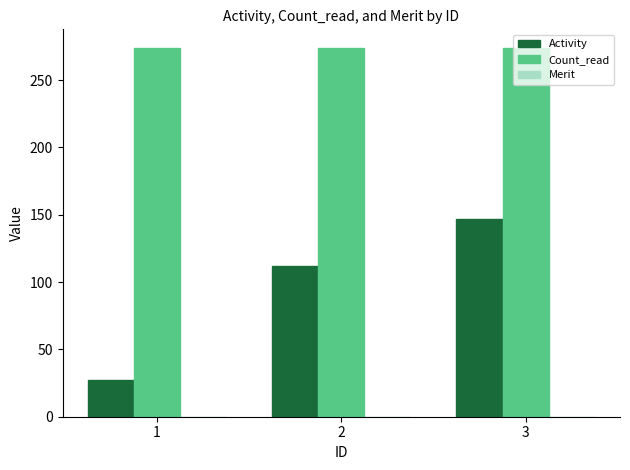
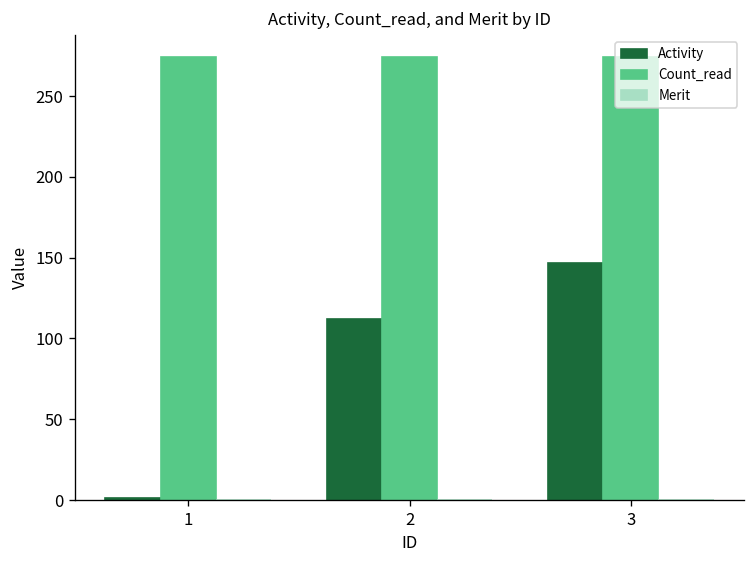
Activity, 1: 27 -> 1
